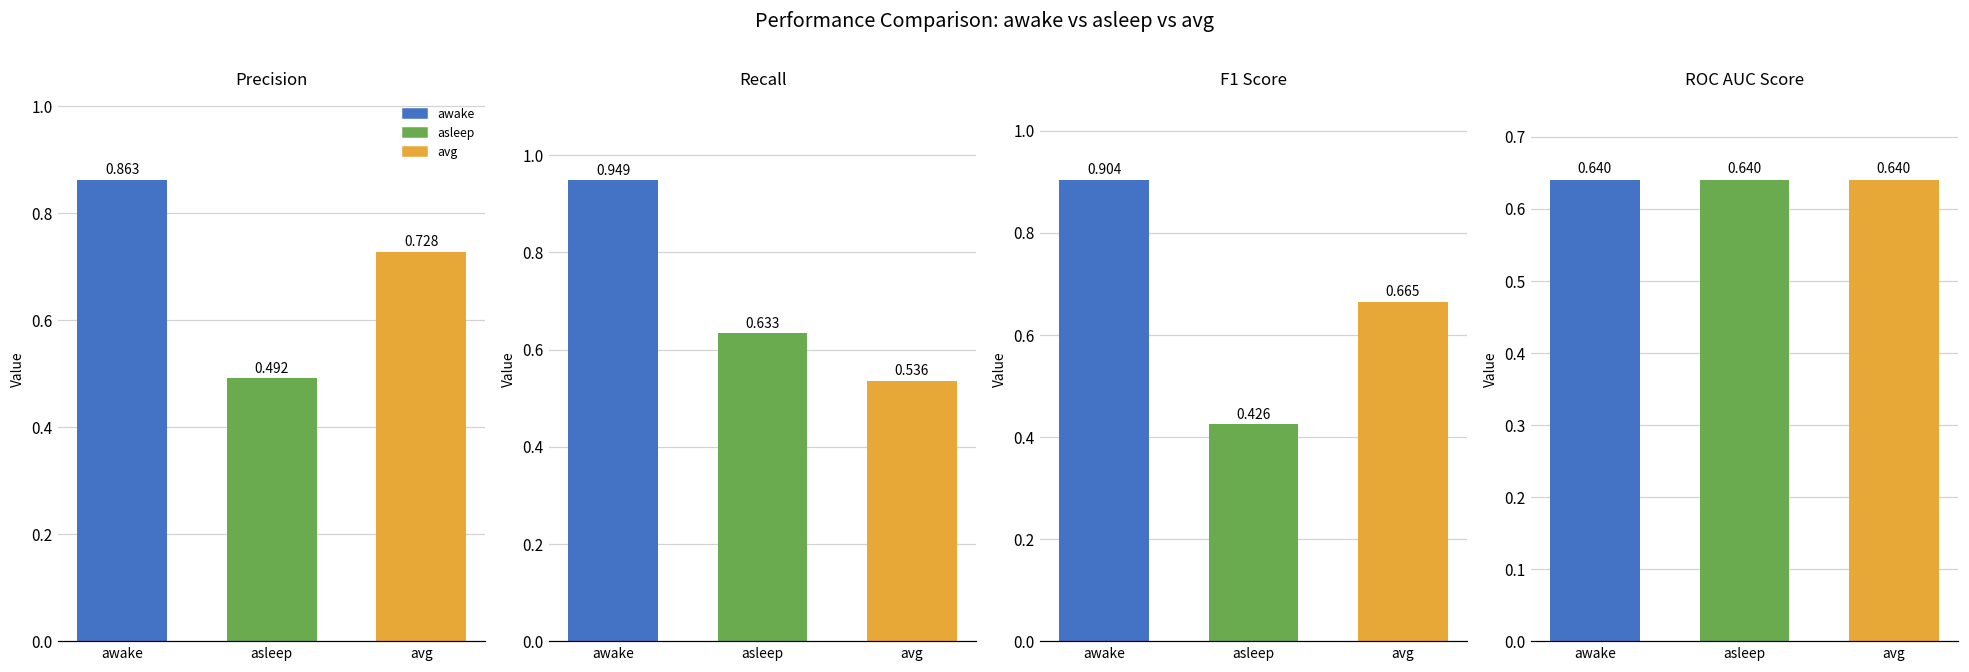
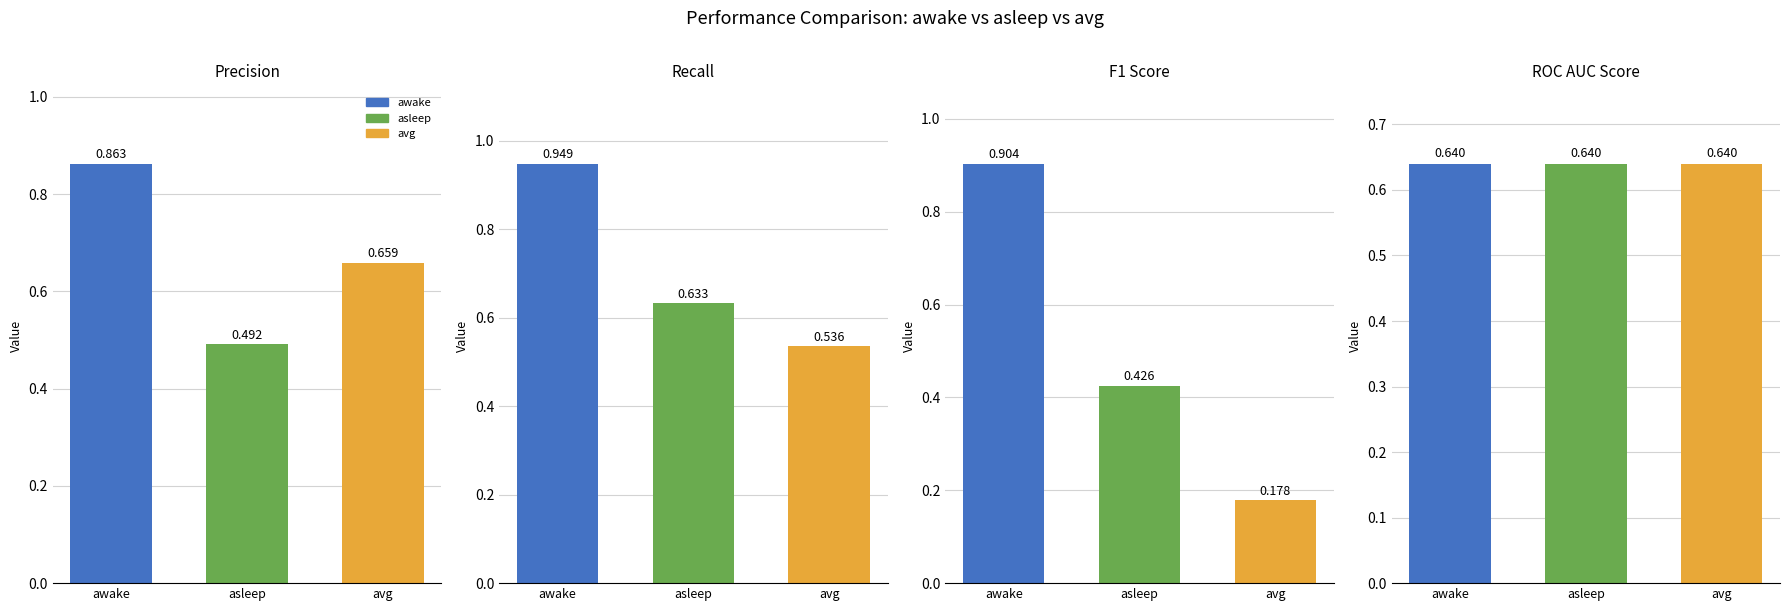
Precision, avg: 0.728 -> 0.659
F1 Score, avg: 0.665 -> 0.178
